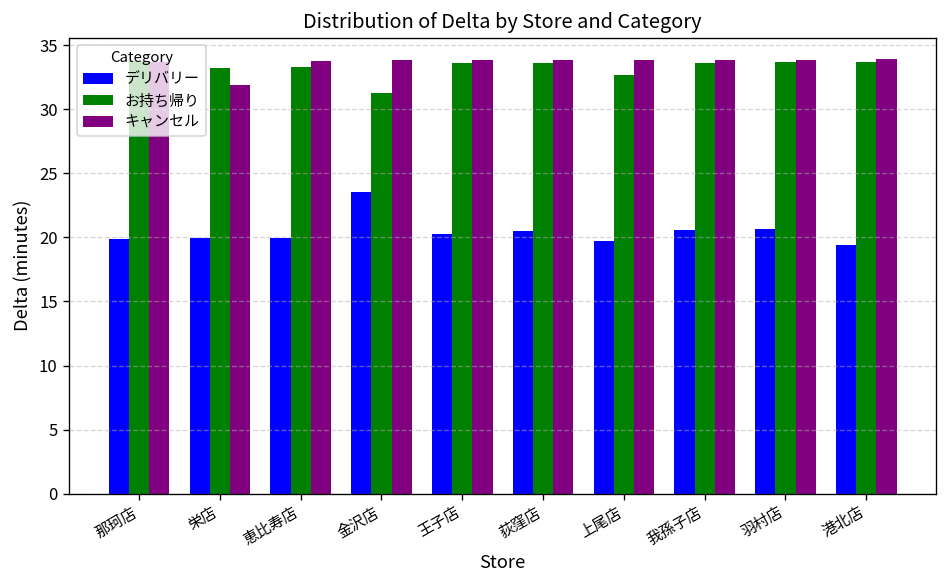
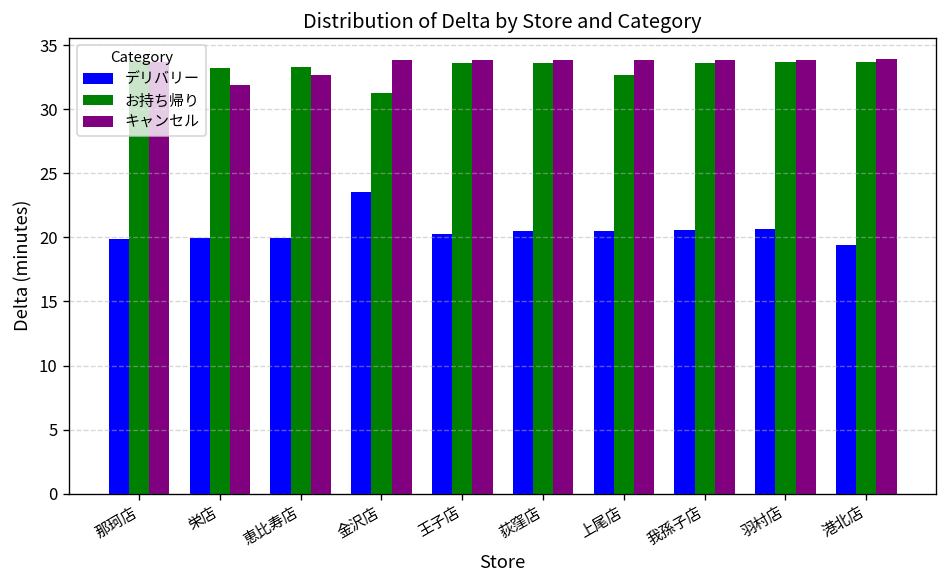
キャンセル, 恵比寿店: 33.8 -> 32.7
デリバリー, 上尾店: 19.7 -> 20.5
